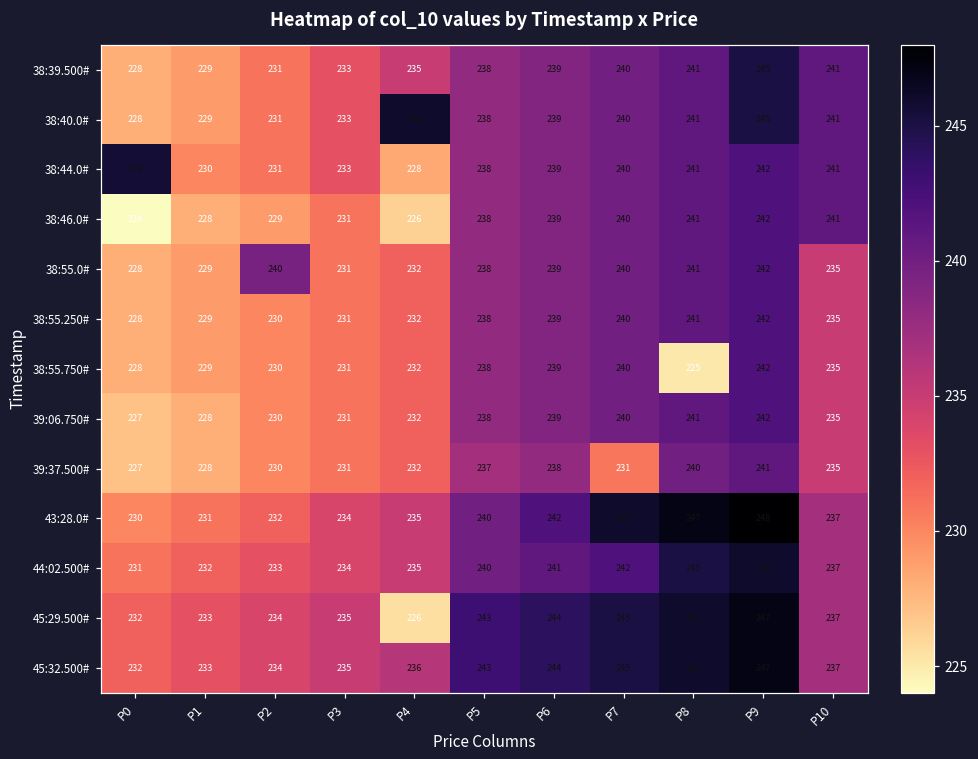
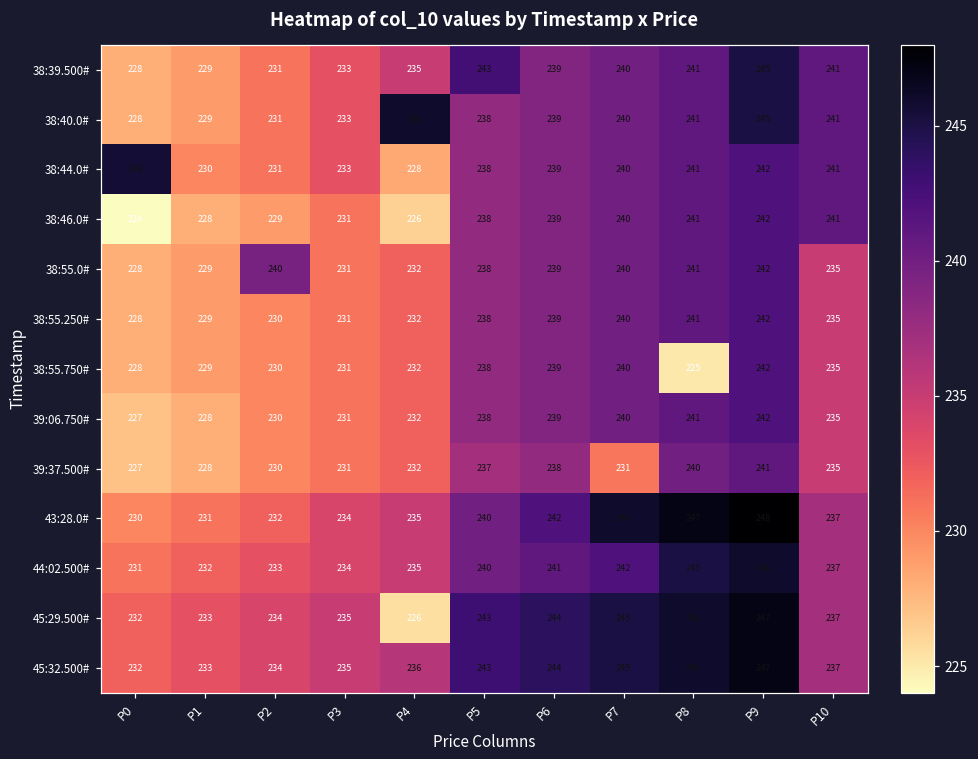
38:39.500#, P5: 238 -> 243
